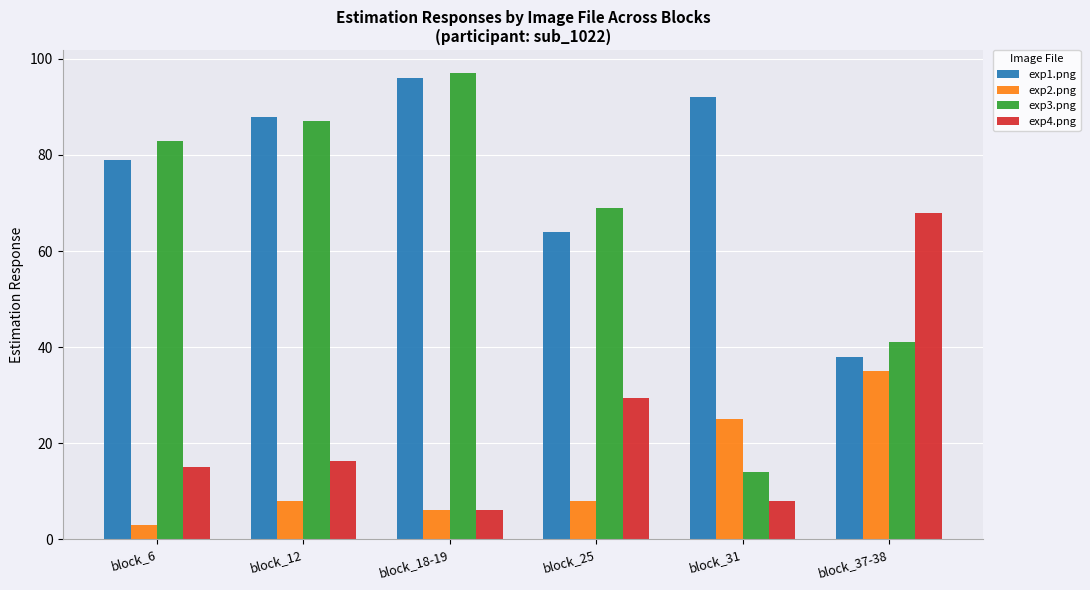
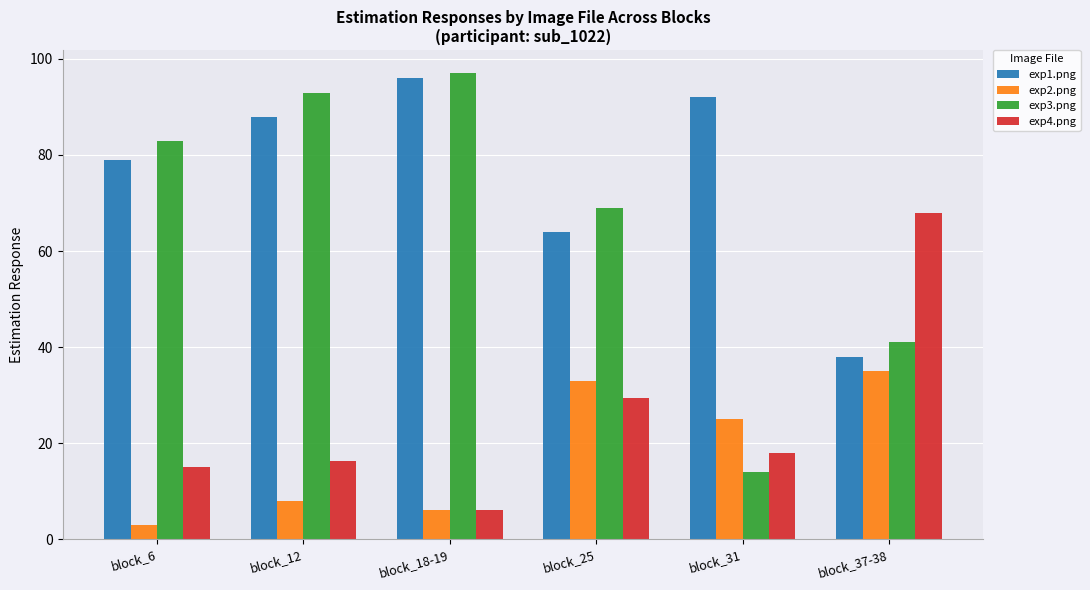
exp3.png, block_12: 87 -> 93
exp2.png, block_25: 8 -> 33
exp4.png, block_31: 8 -> 18
